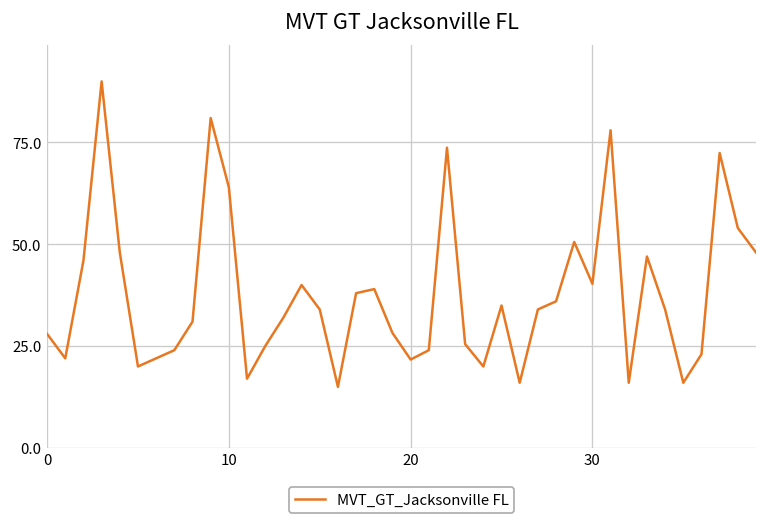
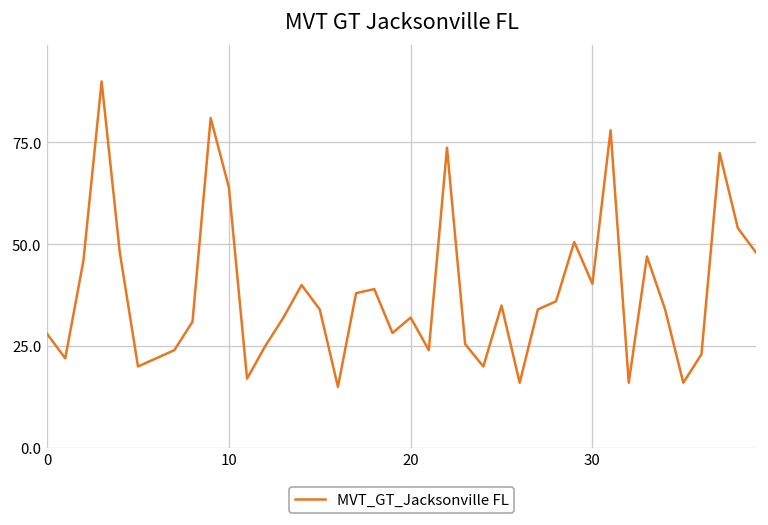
20: 22 -> 32
